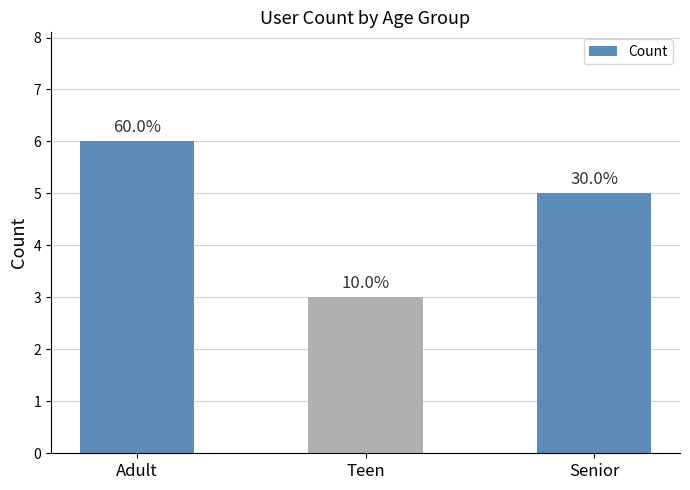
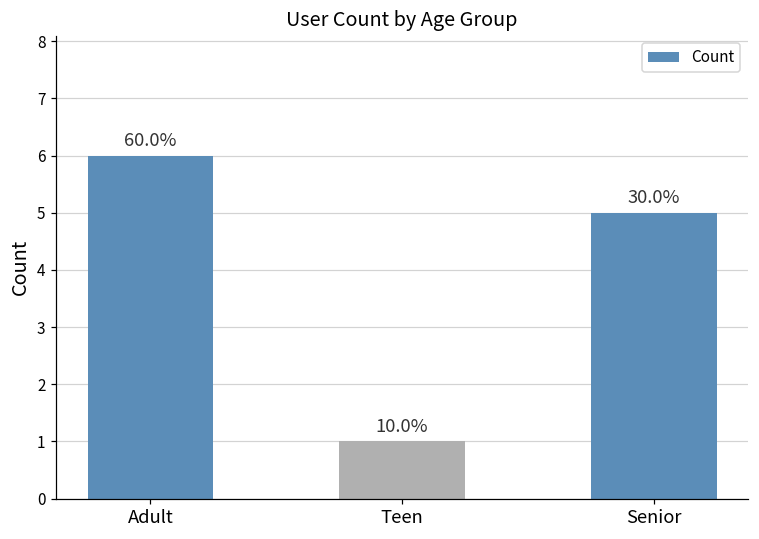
Teen: 3 -> 1
